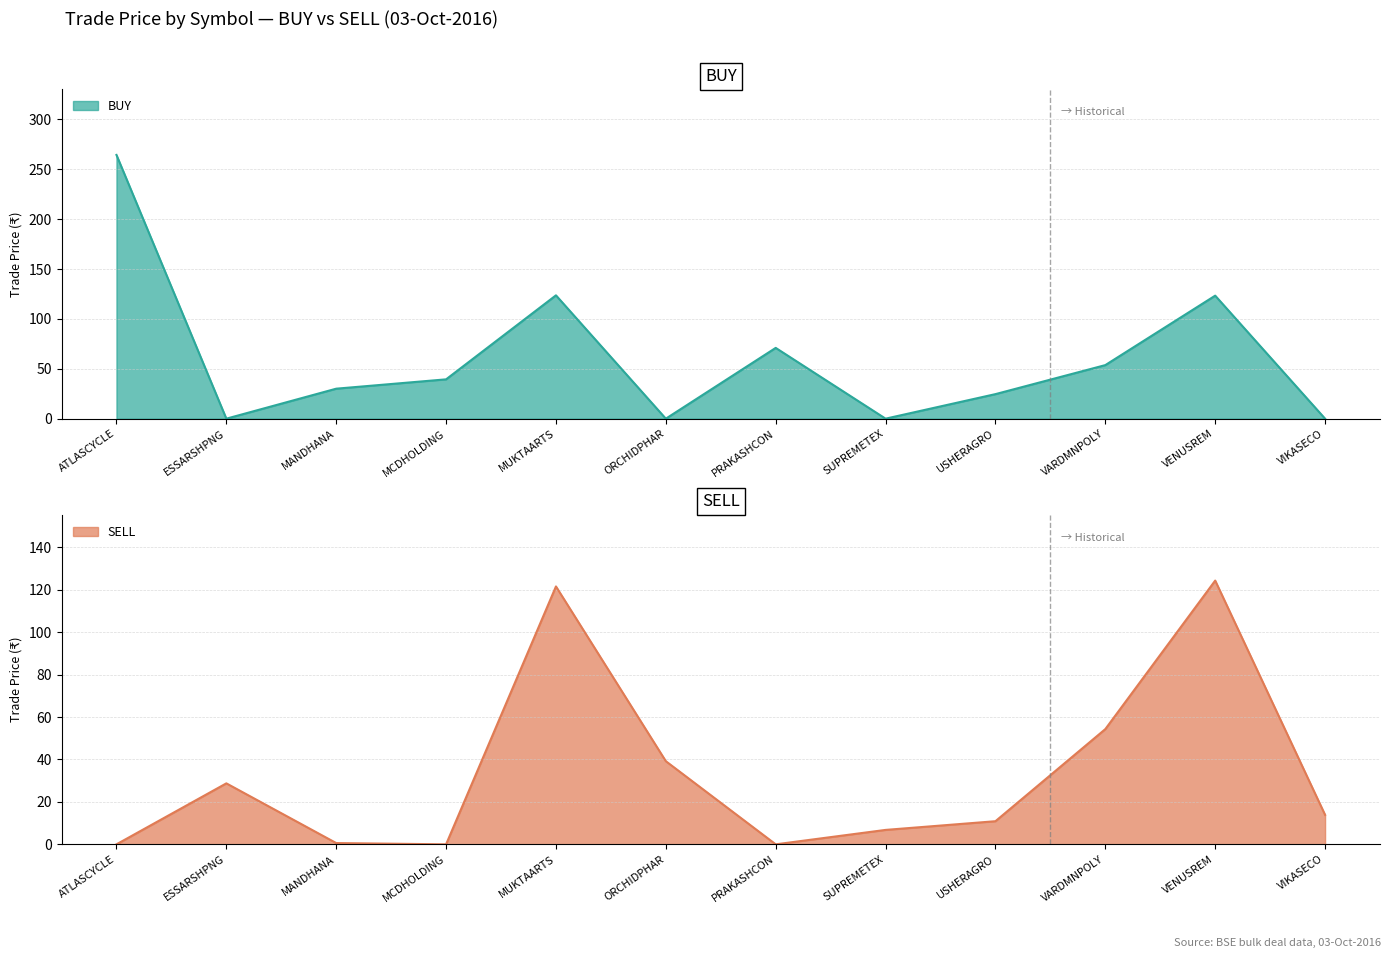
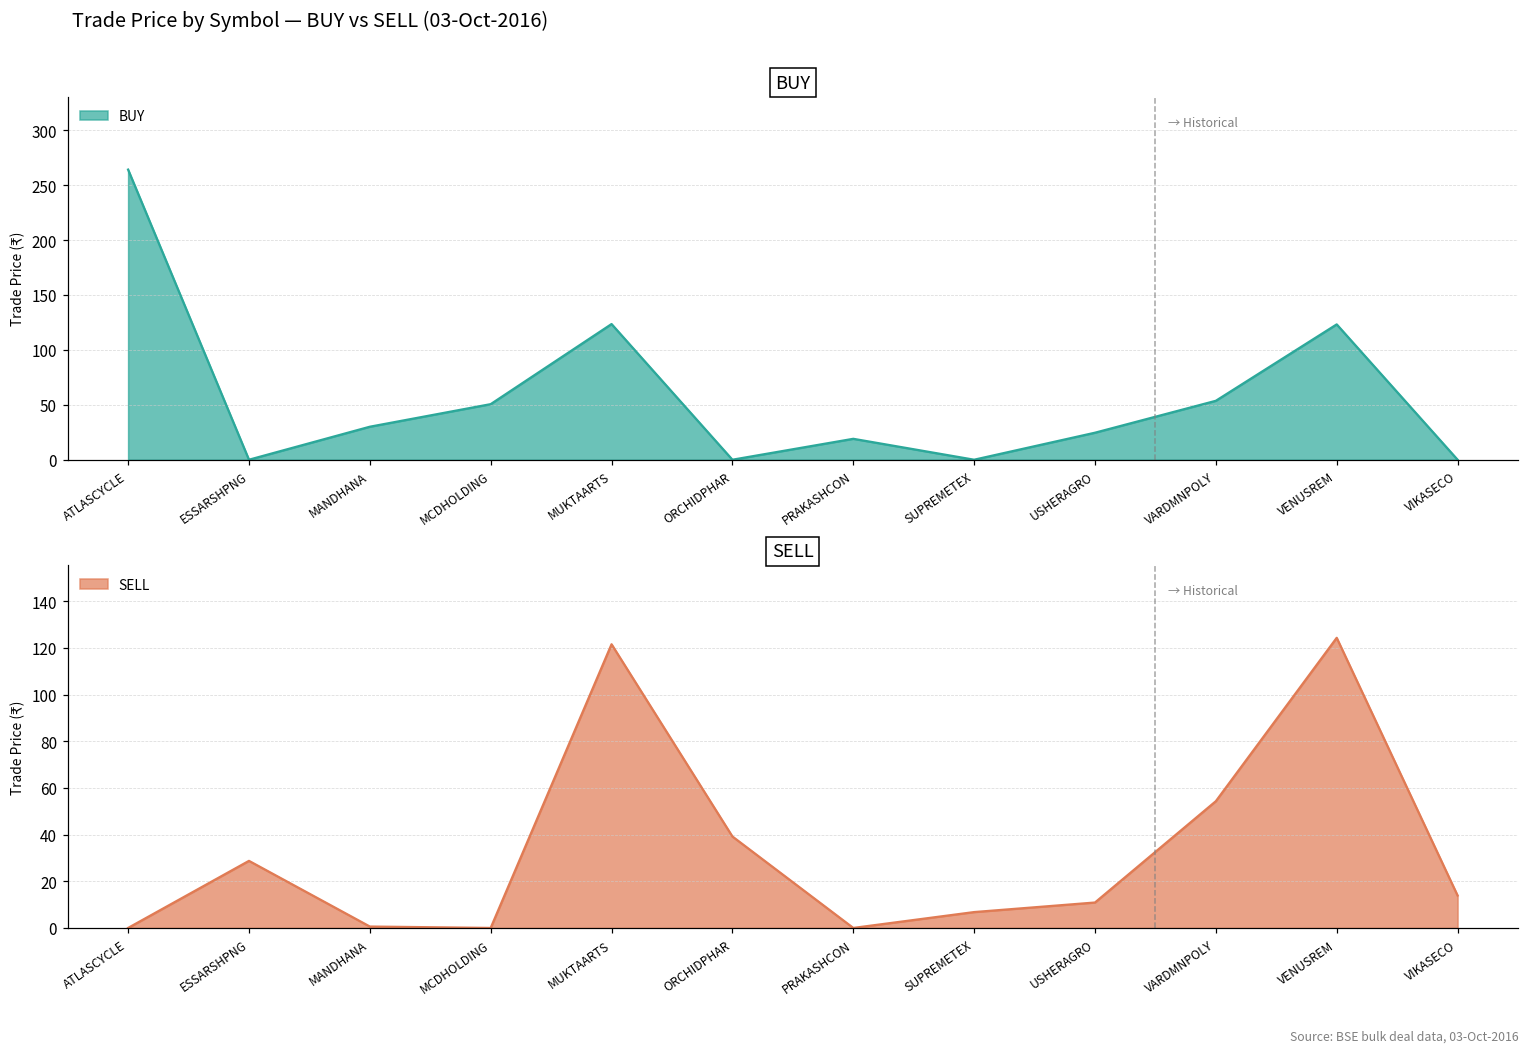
BUY, MCDHOLDING: 40 -> 50
BUY, PRAKASHCON: 70 -> 20
